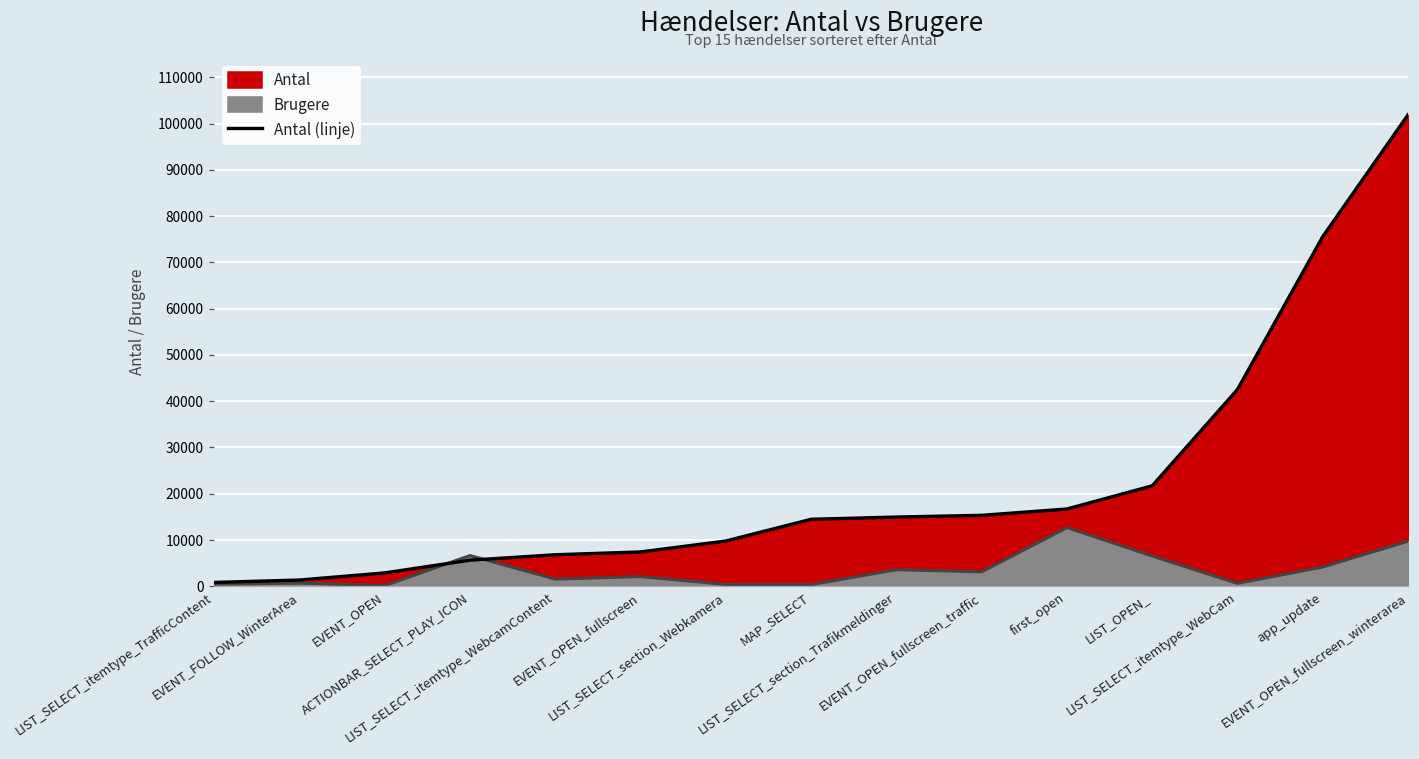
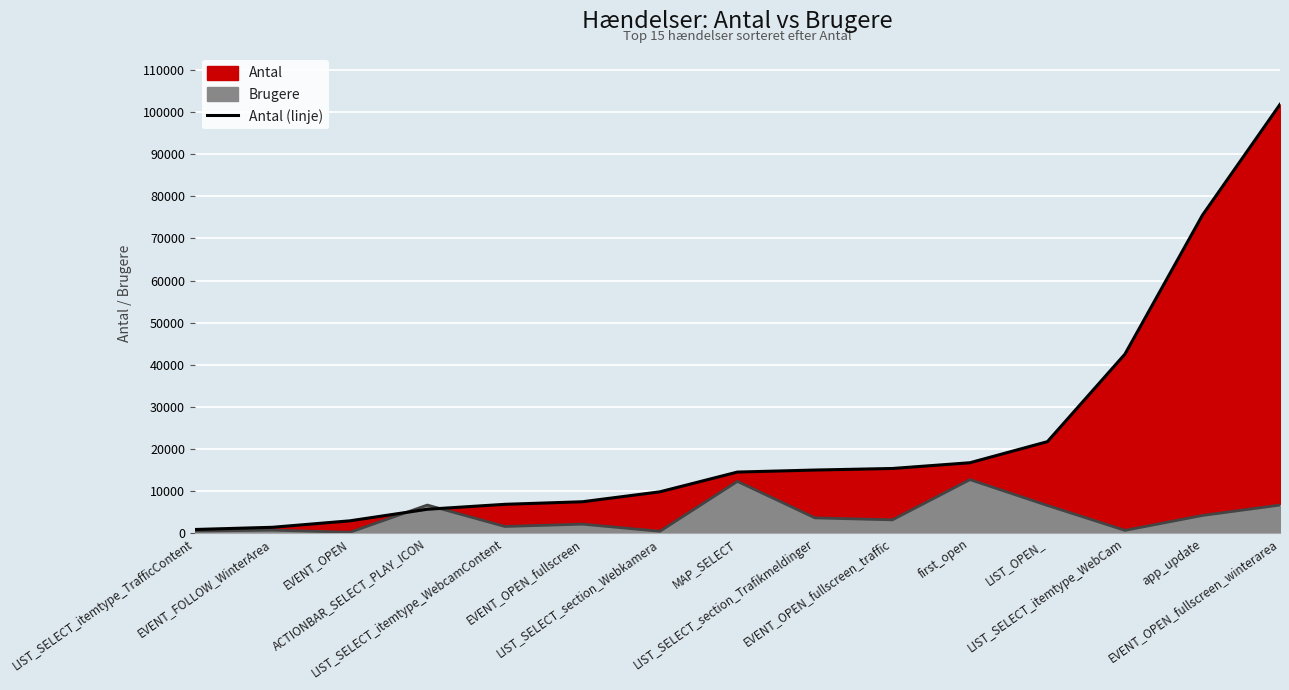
Brugere, MAP_SELECT: 0 -> 12000
Brugere, EVENT_OPEN_fullscreen_winterarea: 10000 -> 7000
